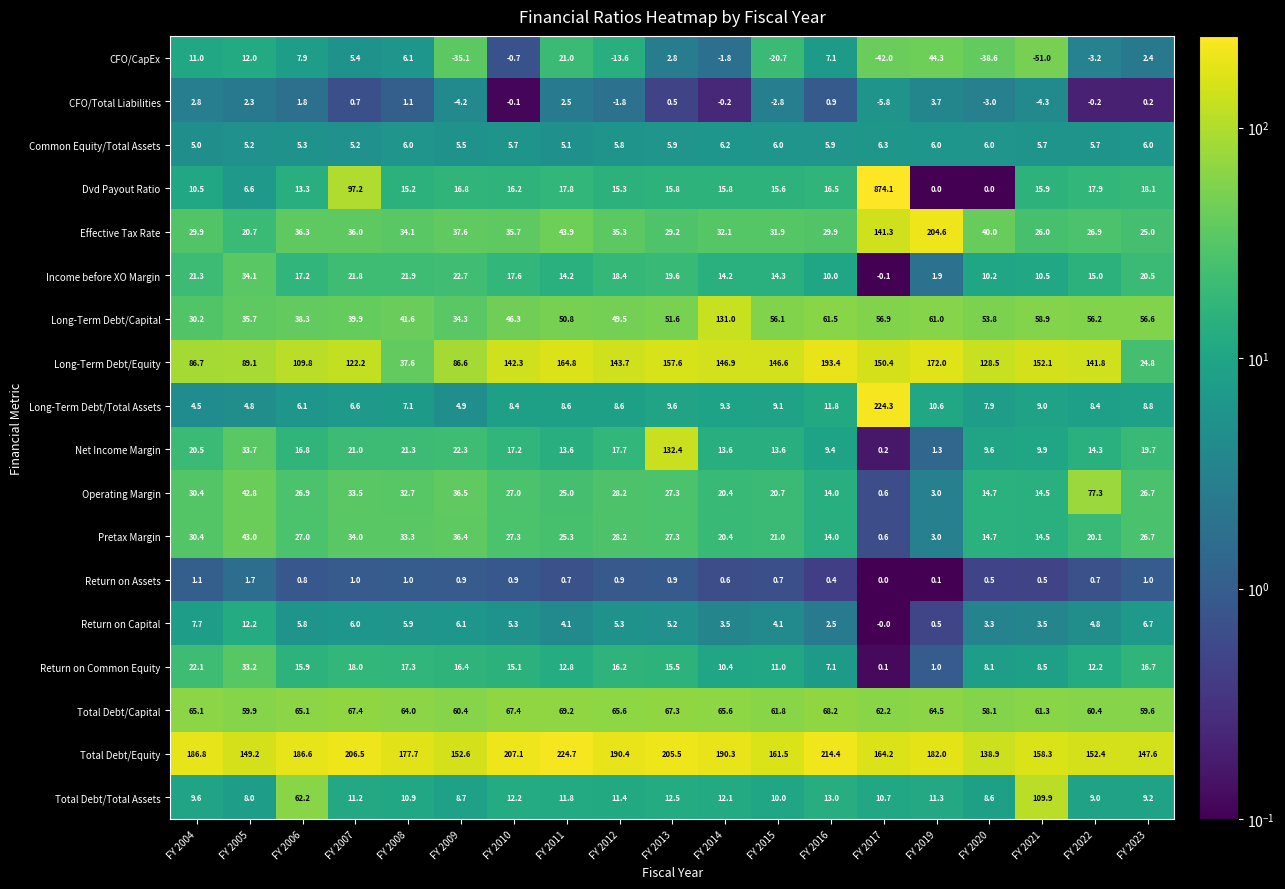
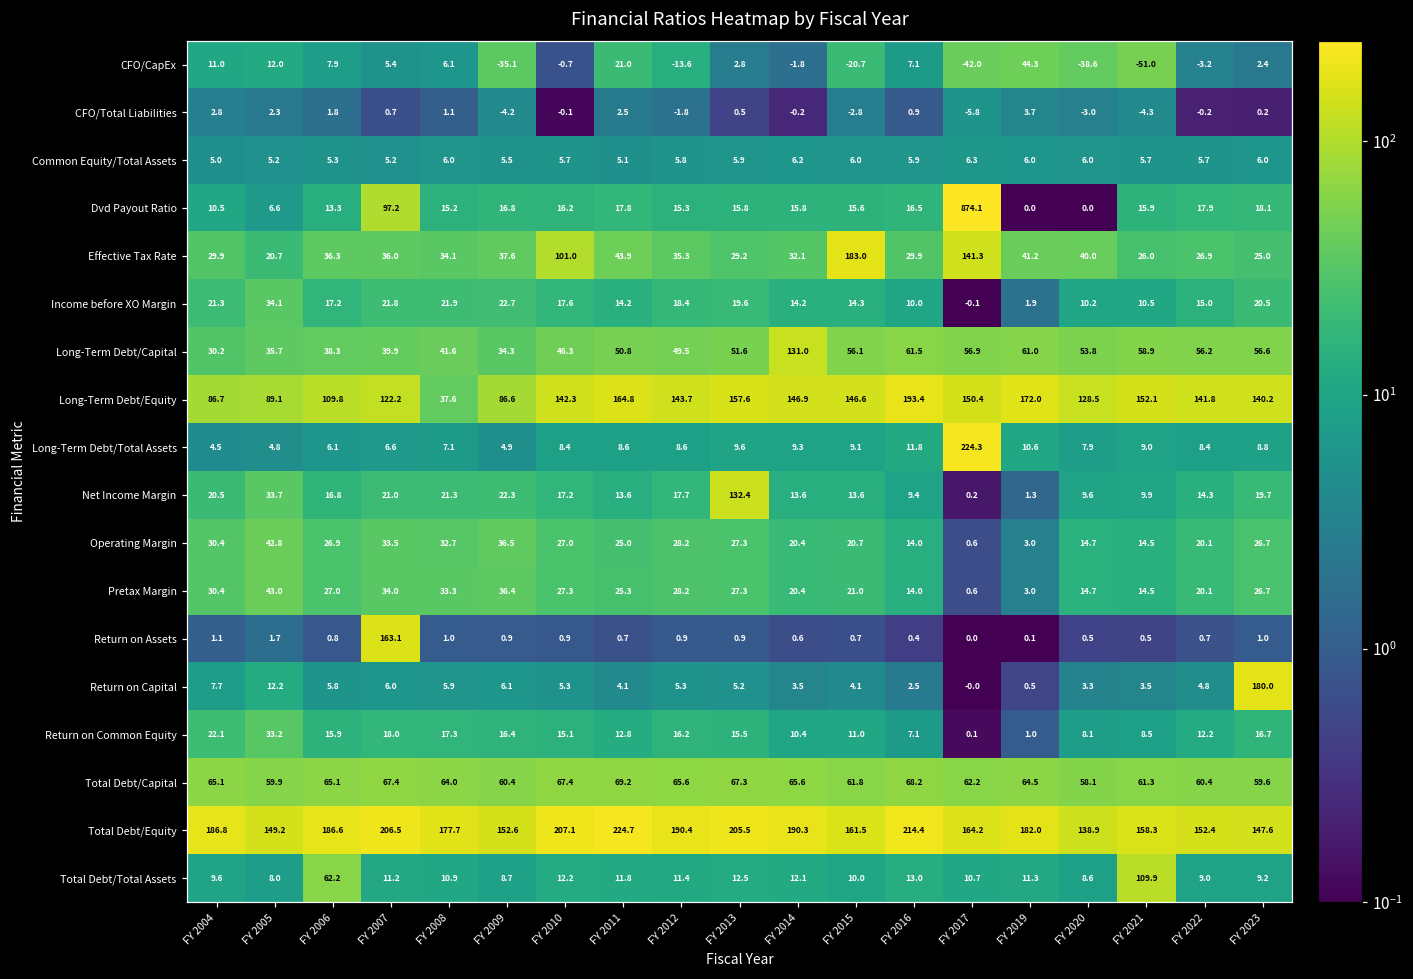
Effective Tax Rate, FY 2010: 35.7 -> 101.0
Effective Tax Rate, FY 2015: 31.9 -> 183.0
Effective Tax Rate, FY 2019: 204.6 -> 41.2
Long-Term Debt/Equity, FY 2023: 24.8 -> 140.2
Operating Margin, FY 2022: 77.3 -> 20.1
Return on Assets, FY 2007: 1.0 -> 163.1
Return on Capital, FY 2023: 6.7 -> 180.0
